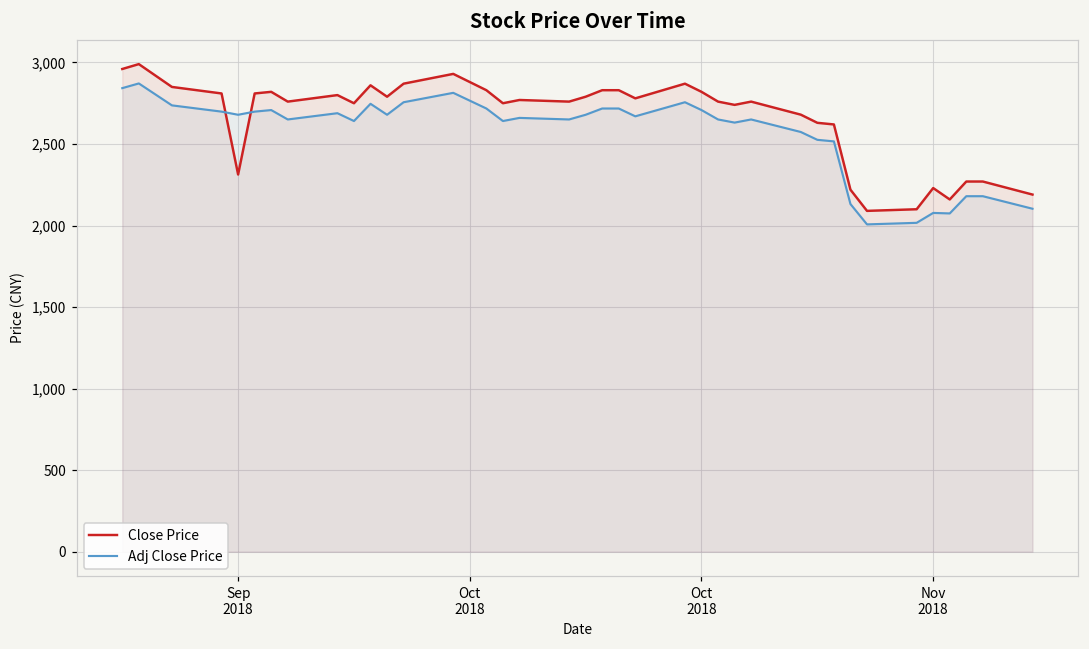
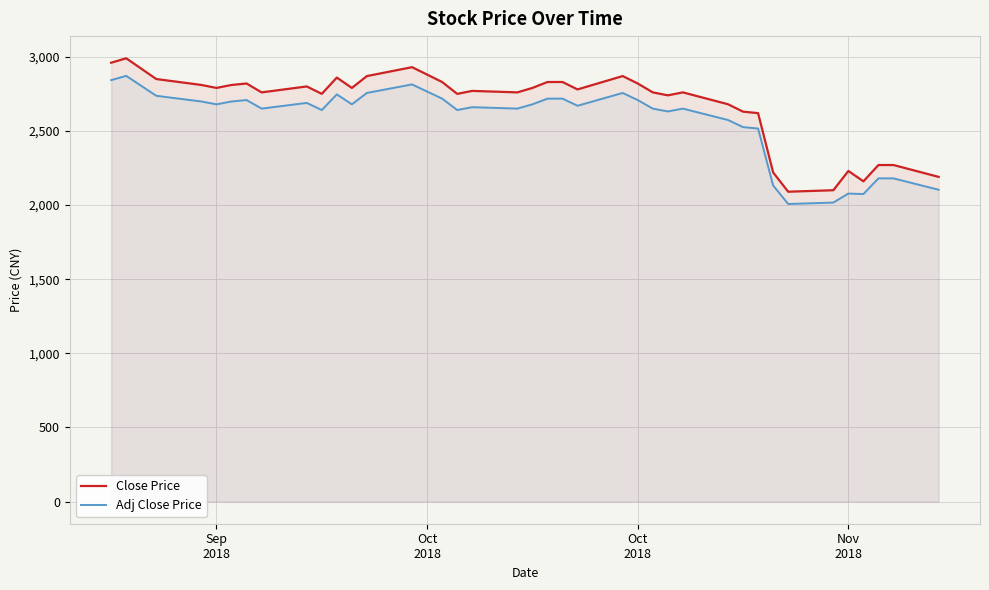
Close Price, Sep 2018: 2,310 -> 2,790
